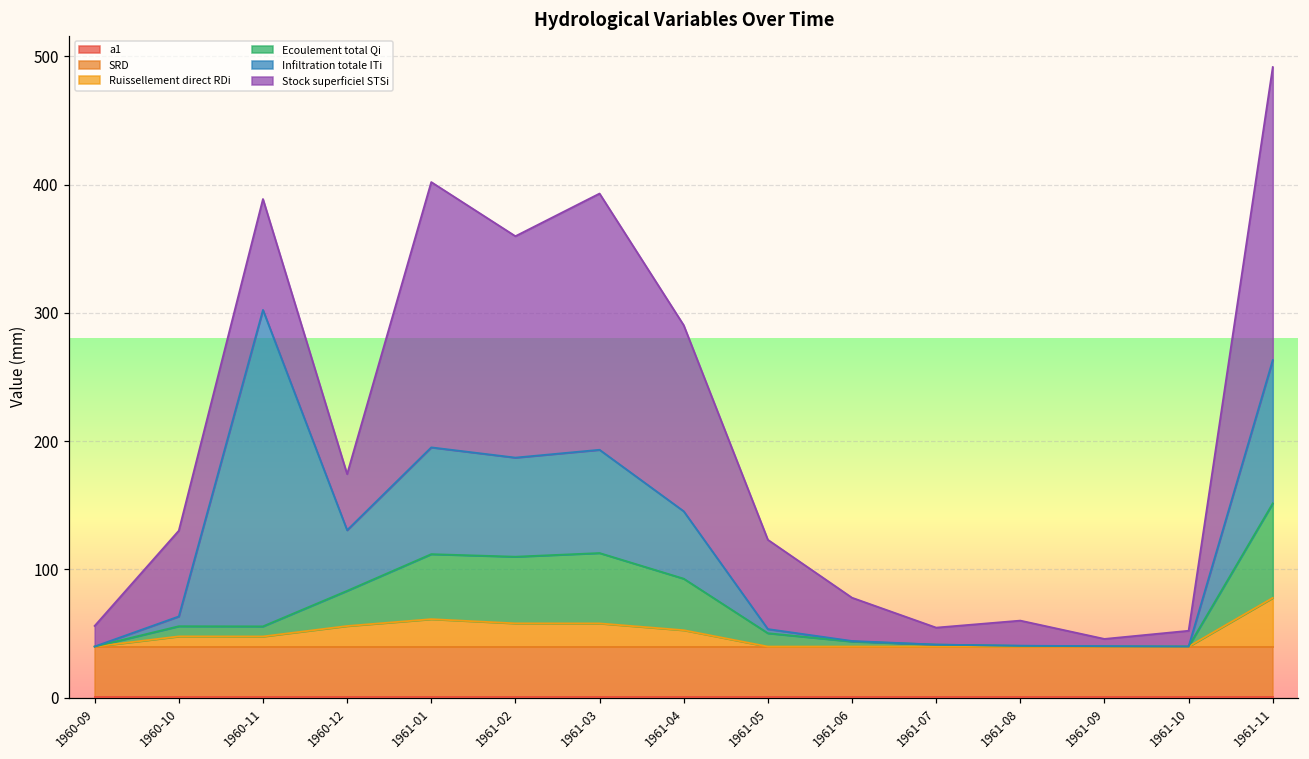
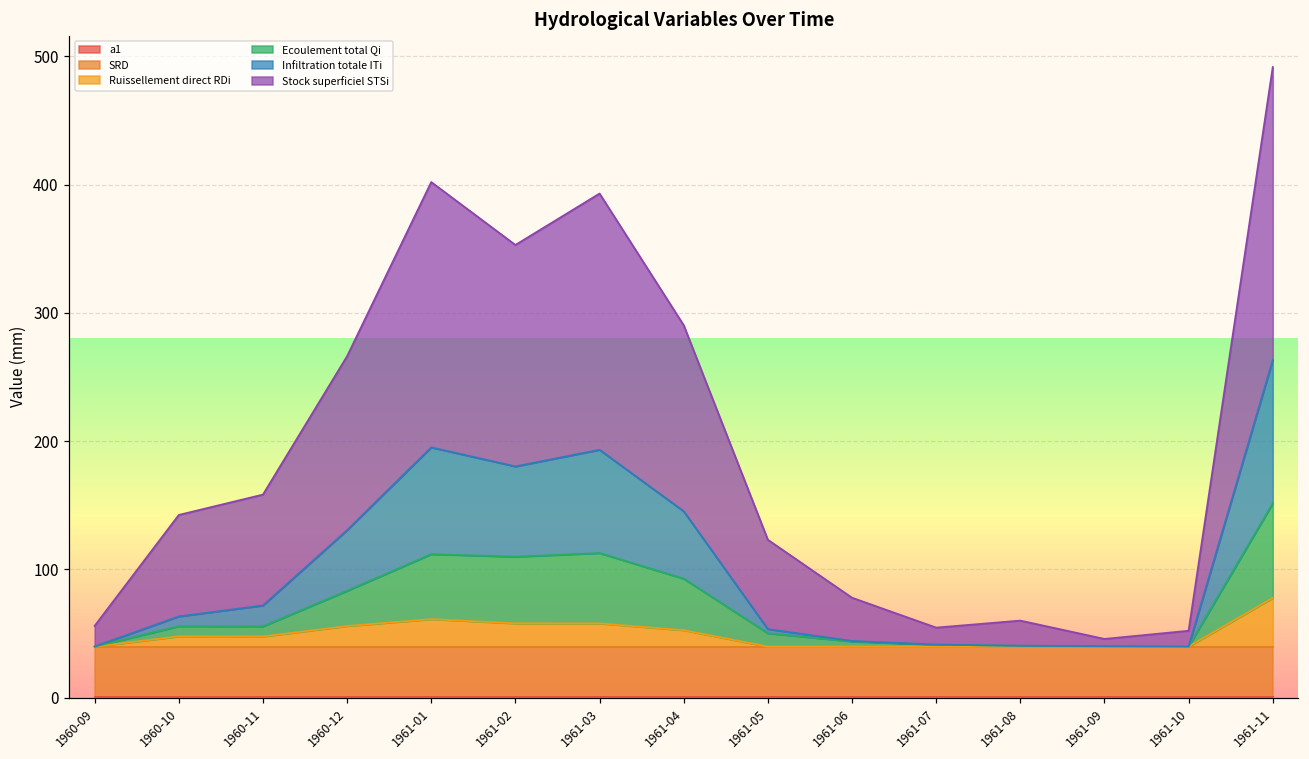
Stock superficiel STSi, 1960-10: 67 -> 79
Infiltration totale ITi, 1960-11: 247 -> 16
Stock superficiel STSi, 1960-12: 44 -> 136
Infiltration totale ITi, 1961-02: 77 -> 70
